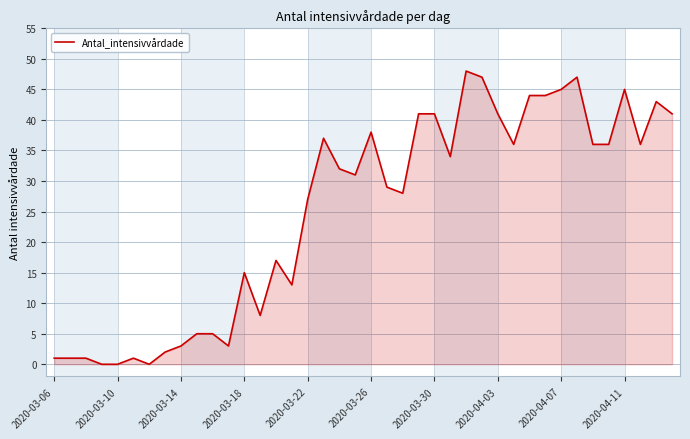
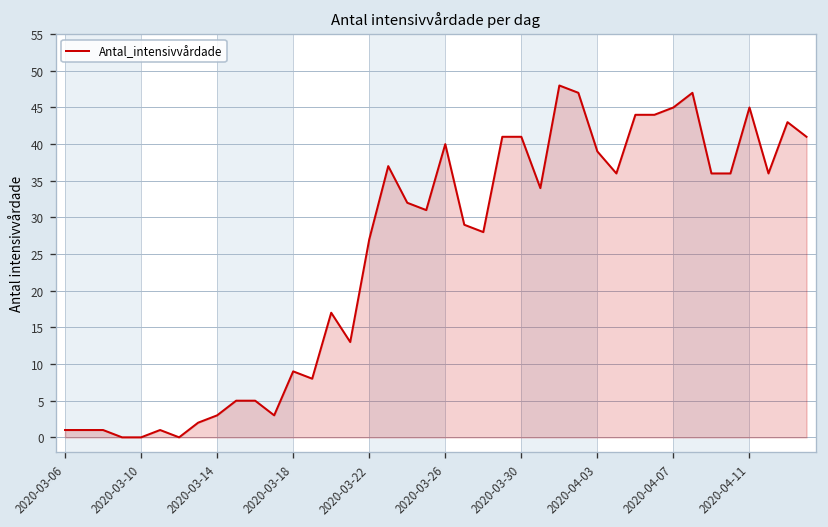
2020-03-18: 15 -> 9
2020-03-26: 38 -> 40
2020-04-03: 41 -> 39
